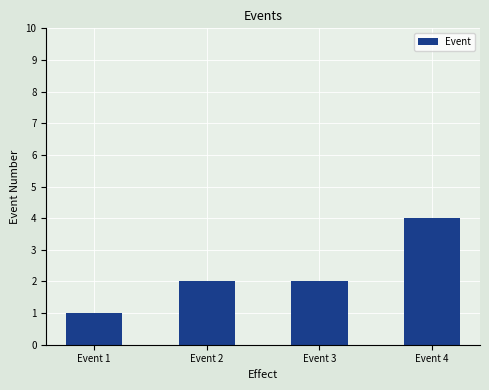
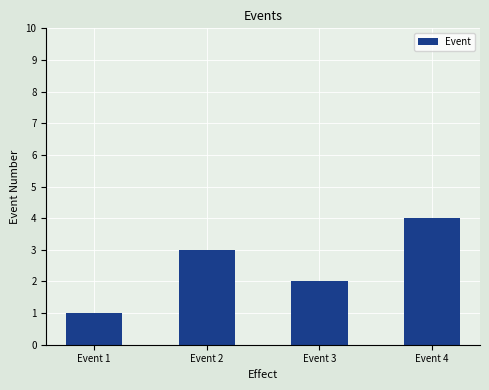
Event 2: 2 -> 3
